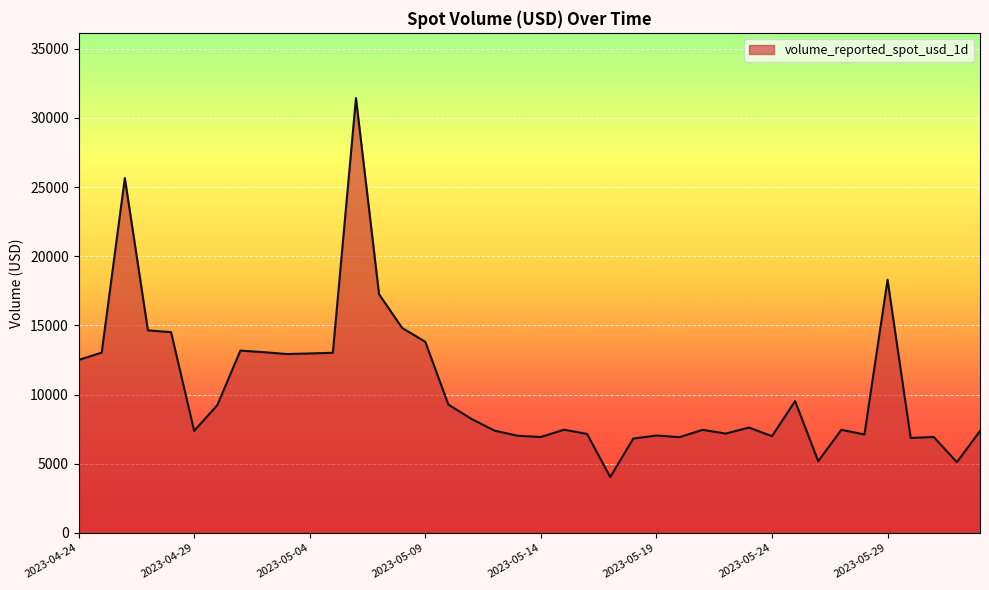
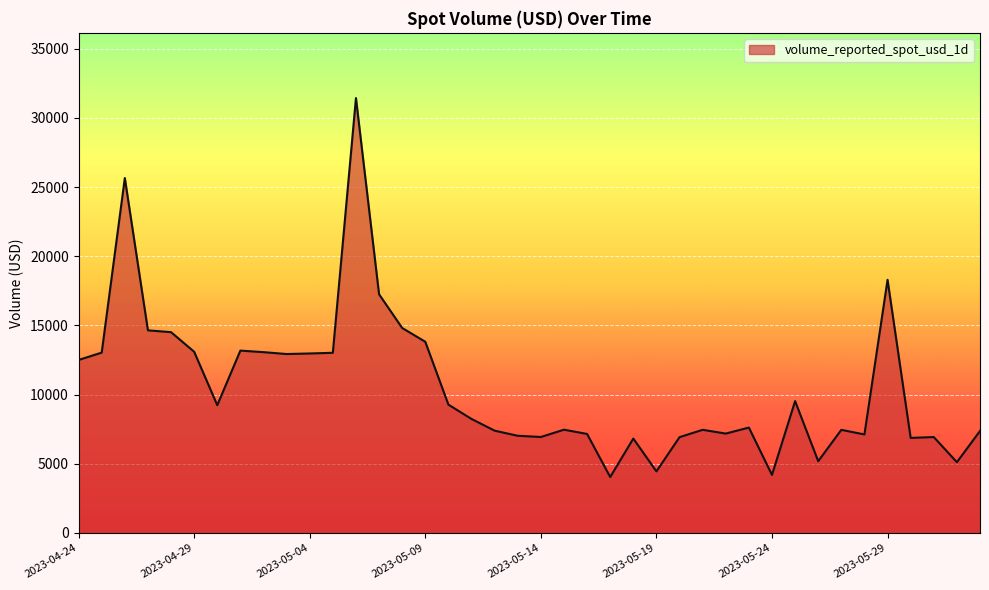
2023-04-29: 7400 -> 13100
2023-05-19: 7000 -> 4400
2023-05-24: 7000 -> 4200
